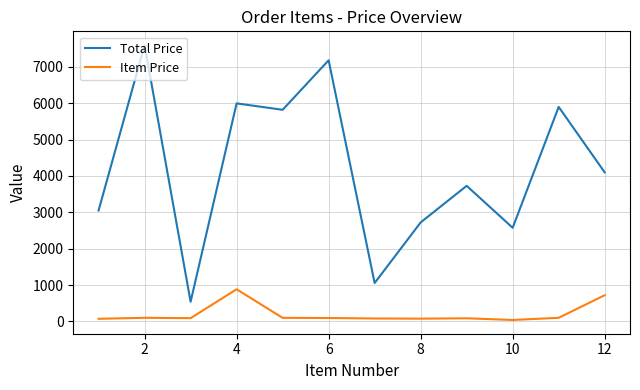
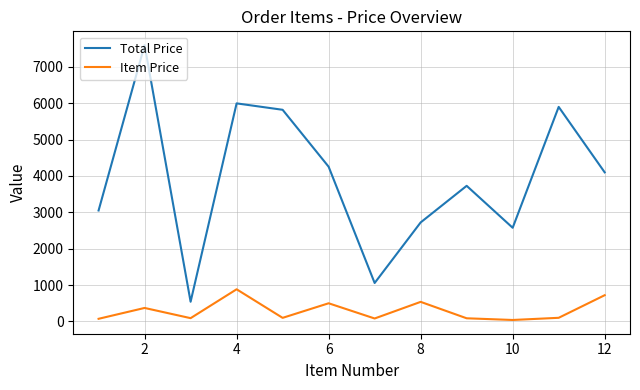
Item Price, 2: 100 -> 400
Total Price, 6: 7200 -> 4300
Item Price, 6: 100 -> 500
Item Price, 8: 100 -> 500
